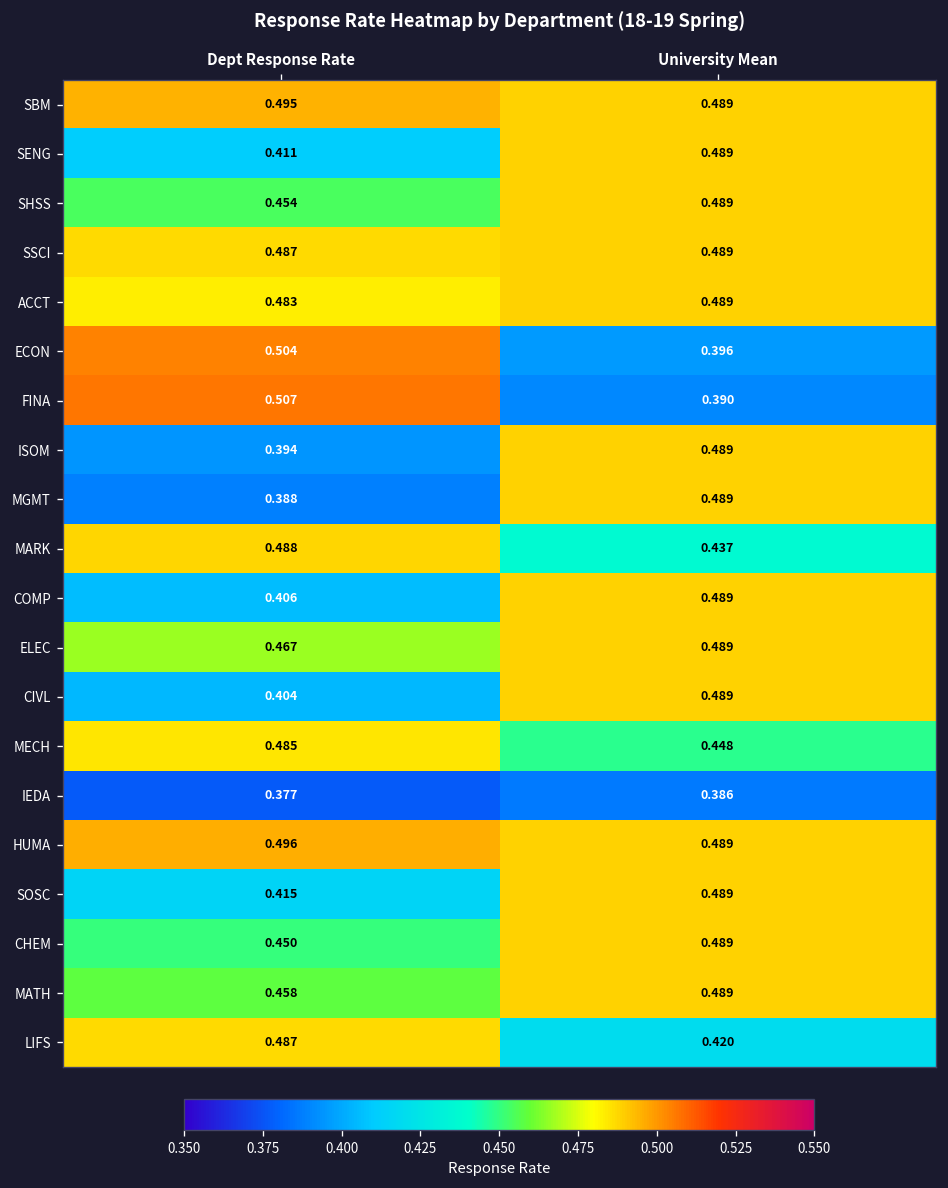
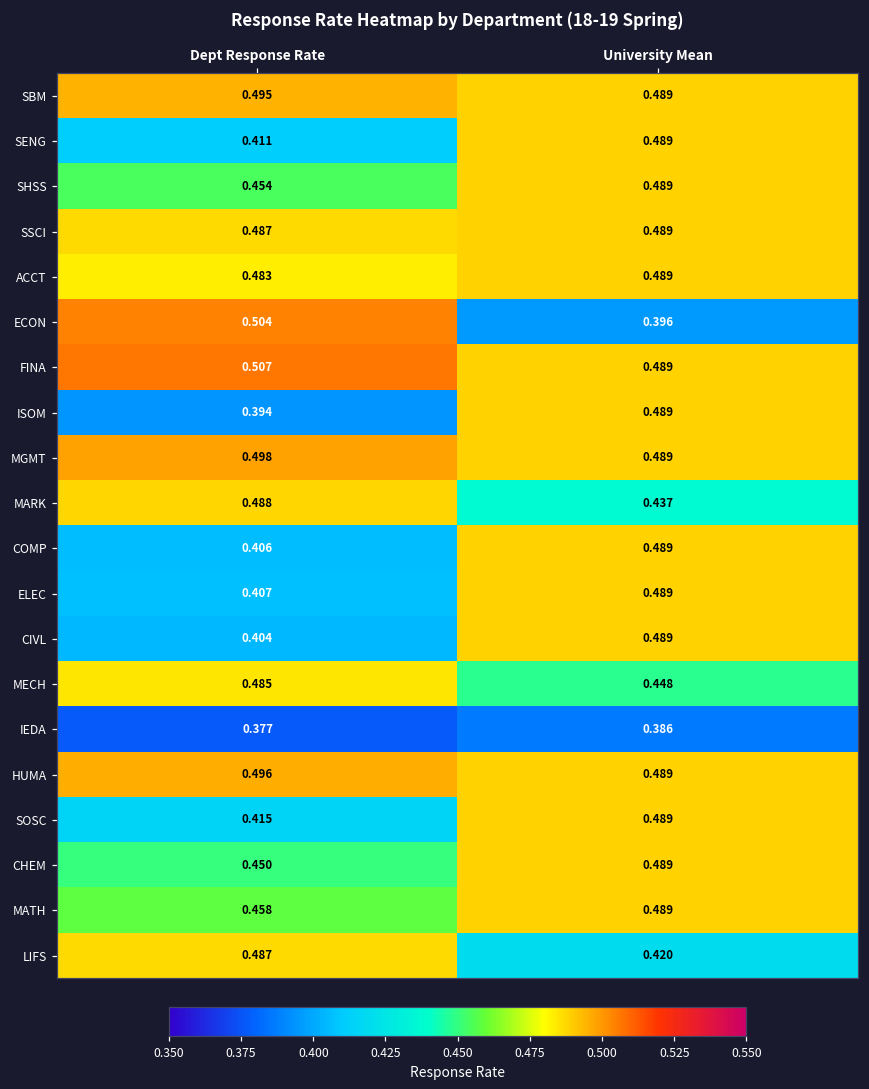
FINA, University Mean: 0.390 -> 0.489
MGMT, Dept Response Rate: 0.388 -> 0.498
ELEC, Dept Response Rate: 0.467 -> 0.407
